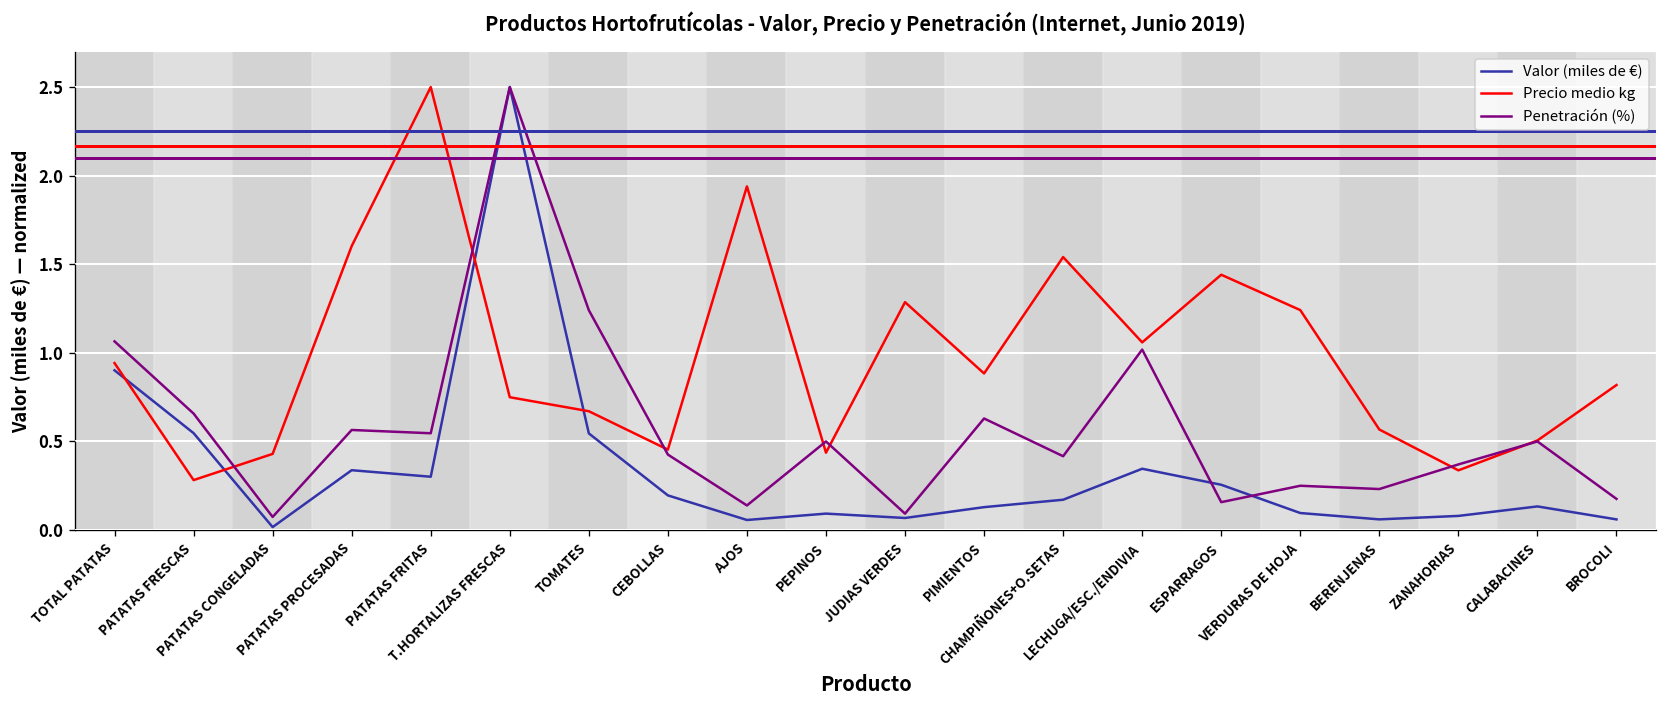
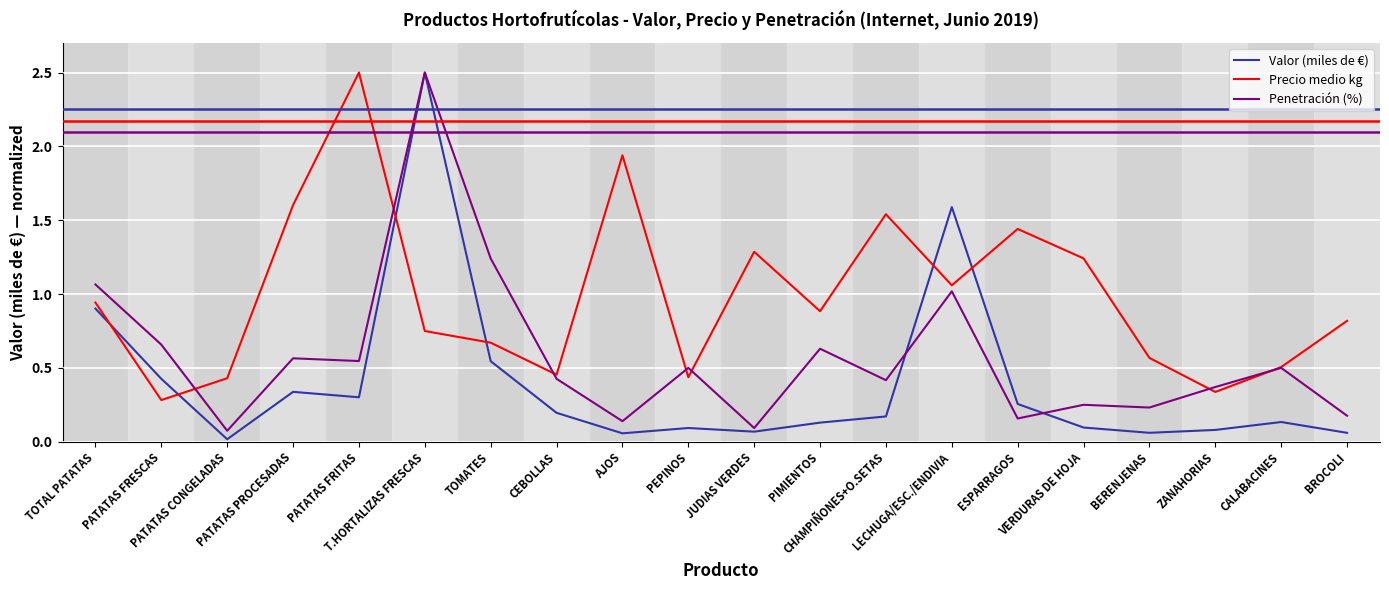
Valor (miles de €), PATATAS FRESCAS: 0.55 -> 0.43
Valor (miles de €), LECHUGA/ESC./ENDIVIA: 0.35 -> 1.59
